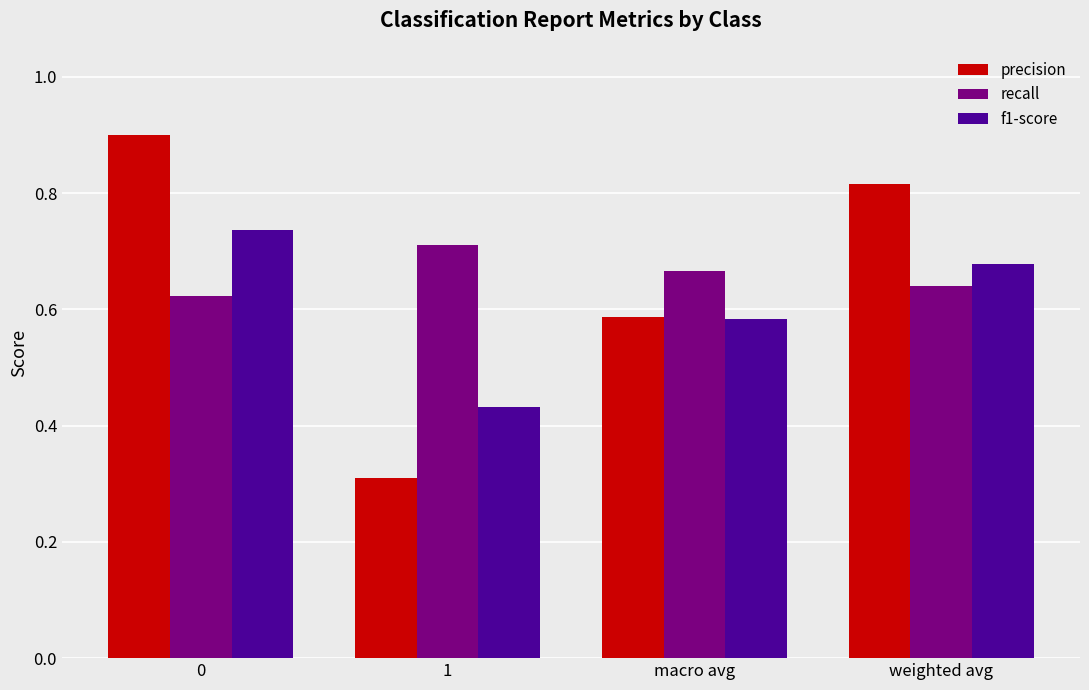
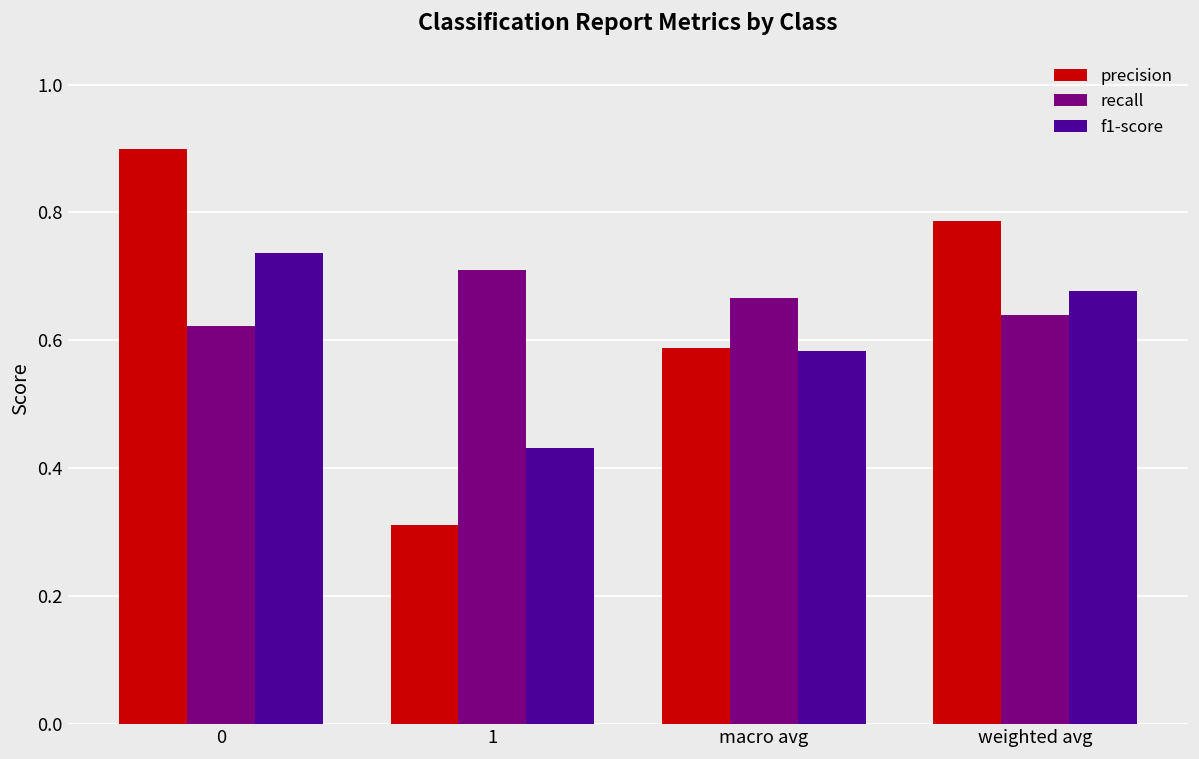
precision, weighted avg: 0.82 -> 0.79
